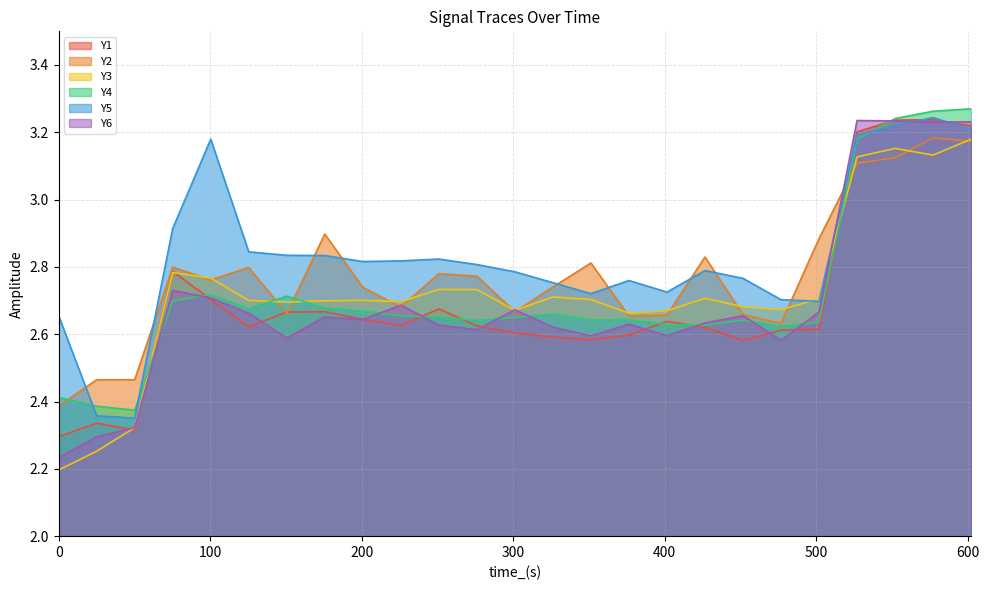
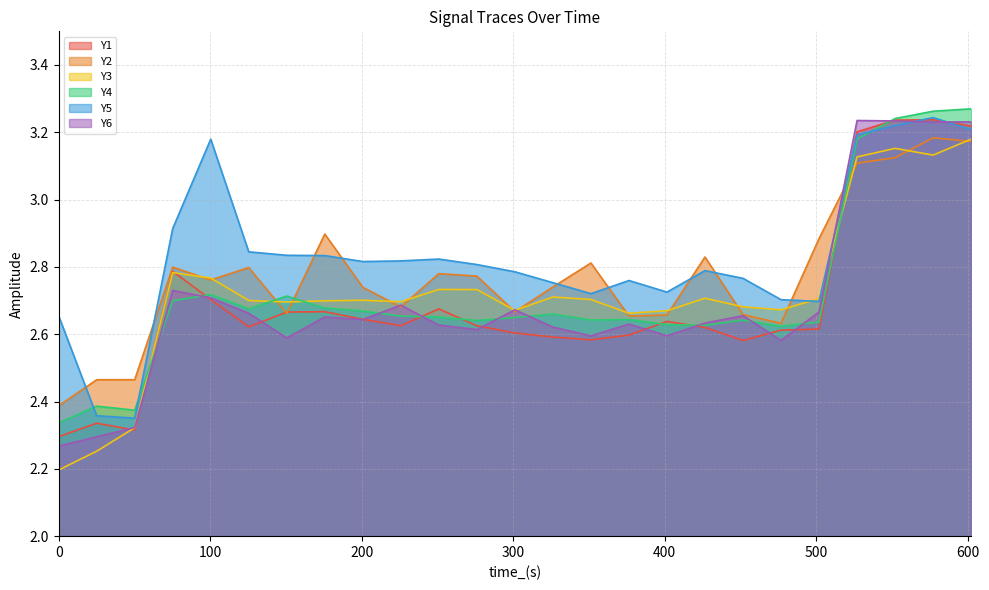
Y4, 0: 2.41 -> 2.34
Y6, 0: 2.23 -> 2.27
